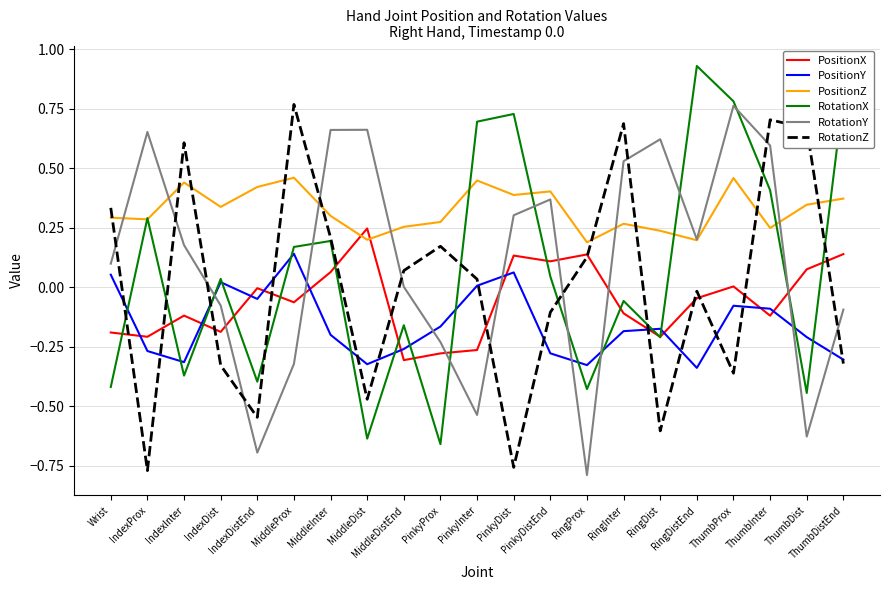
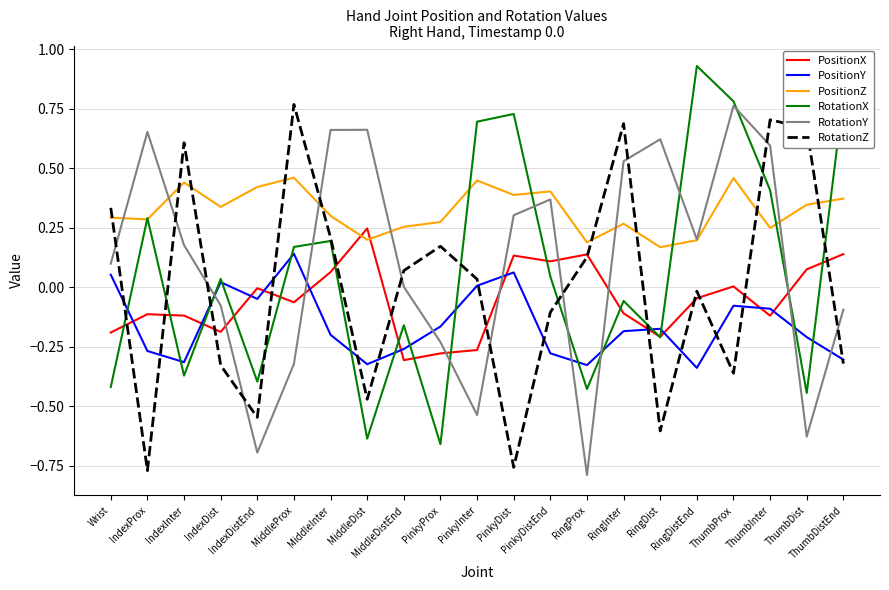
PositionX, IndexProx: -0.21 -> -0.11
PositionZ, RingDist: 0.24 -> 0.17
